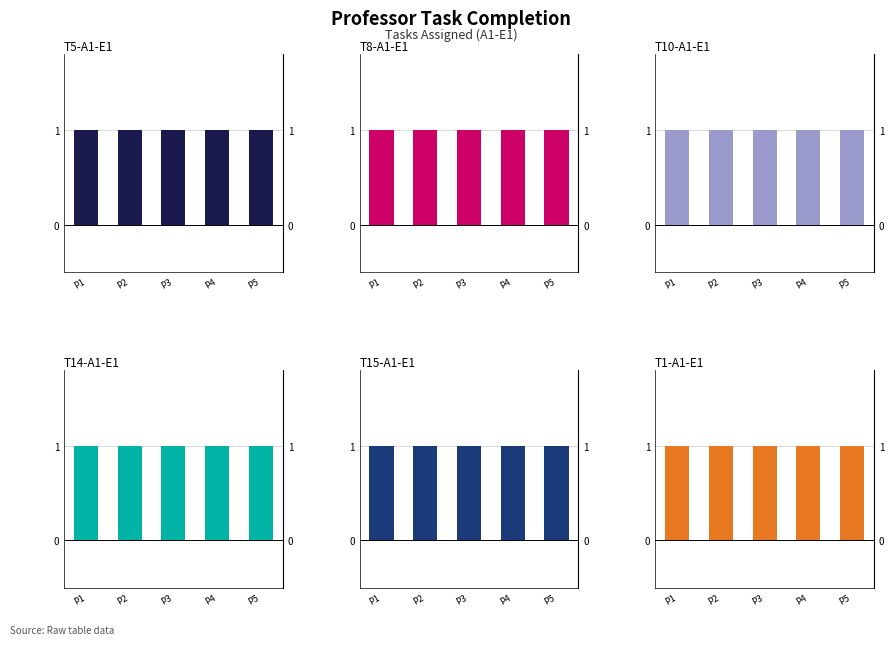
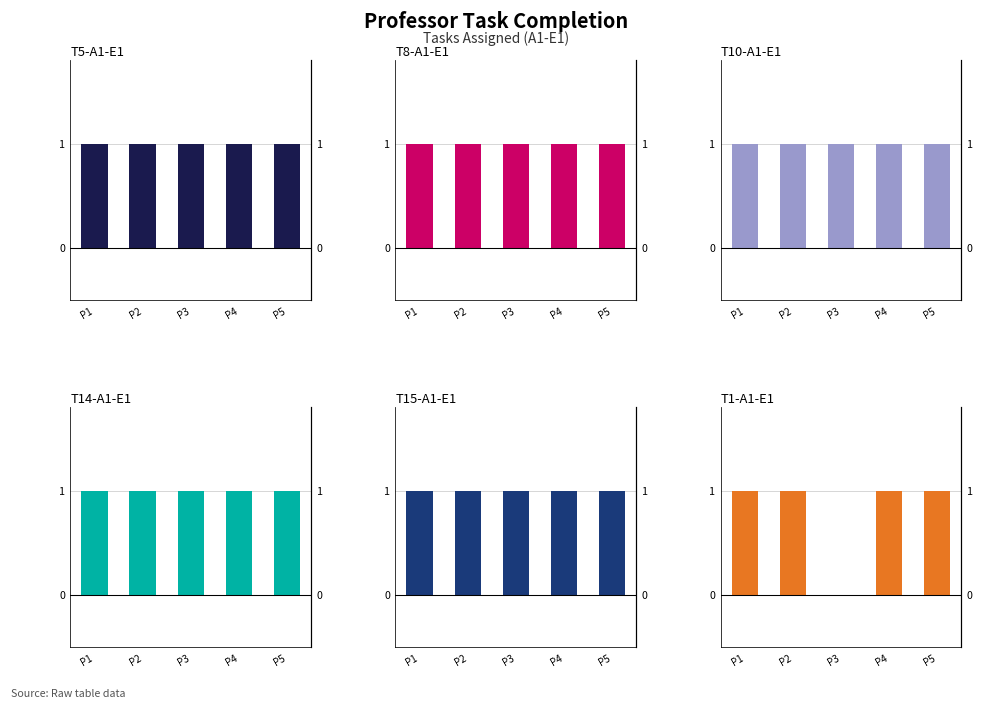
T1-A1-E1, P3: 1 -> 0
